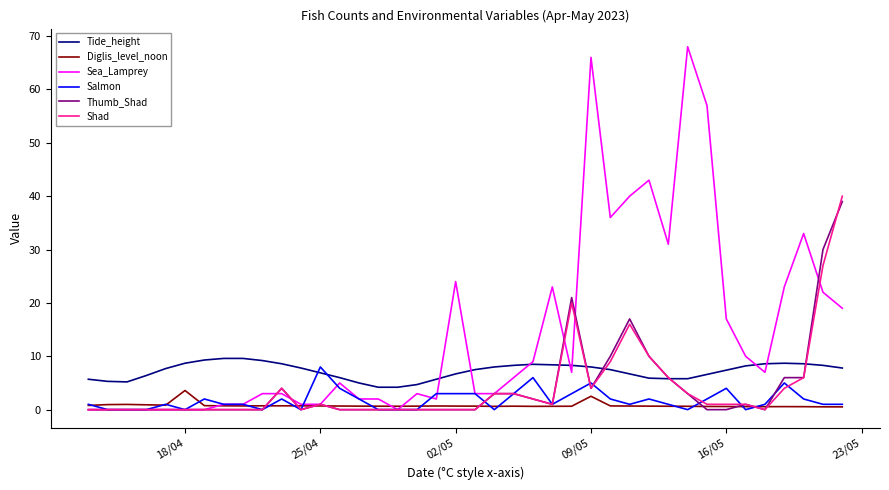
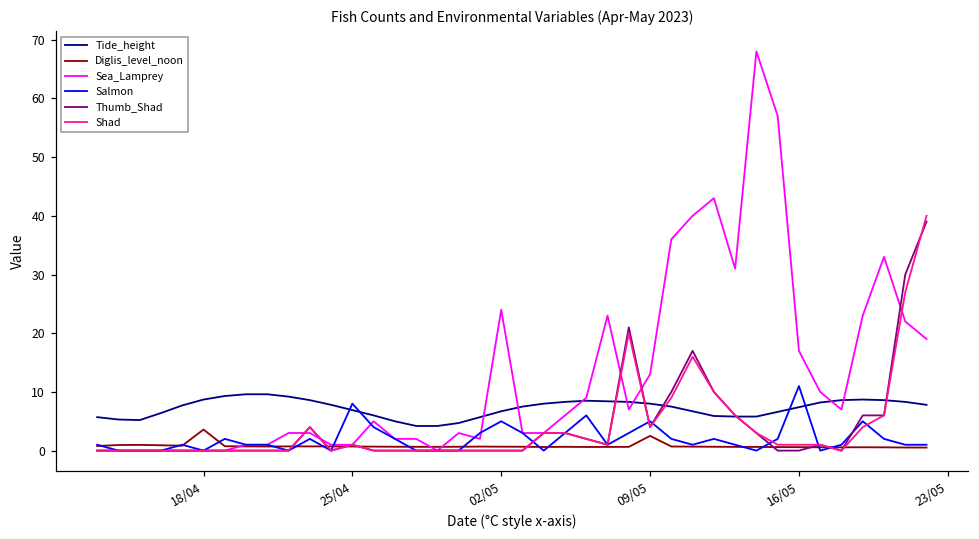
Salmon, 02/05: 3 -> 5
Sea_Lamprey, 09/05: 66 -> 13
Salmon, 16/05: 4 -> 11
